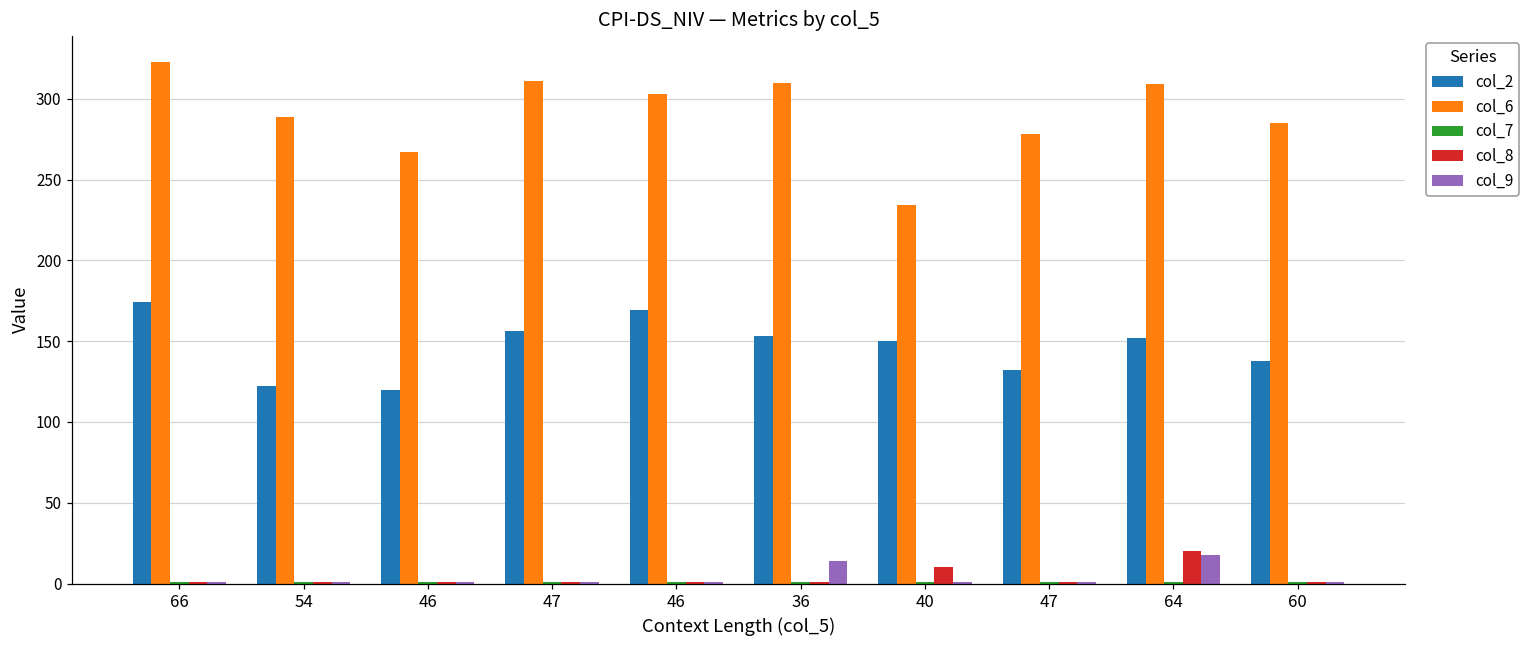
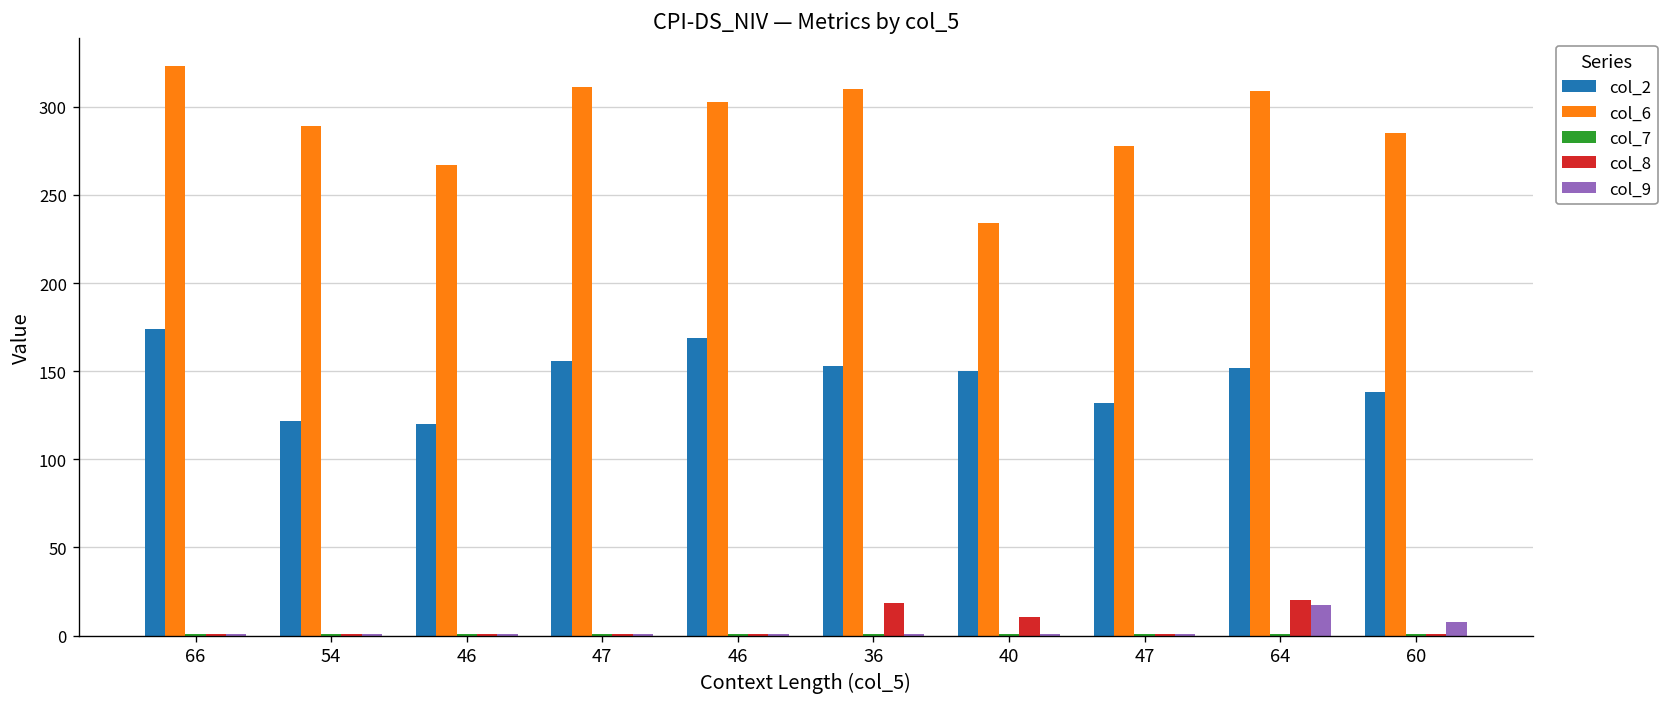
col_8, 36: 1 -> 18
col_9, 36: 14 -> 1
col_9, 60: 1 -> 8
